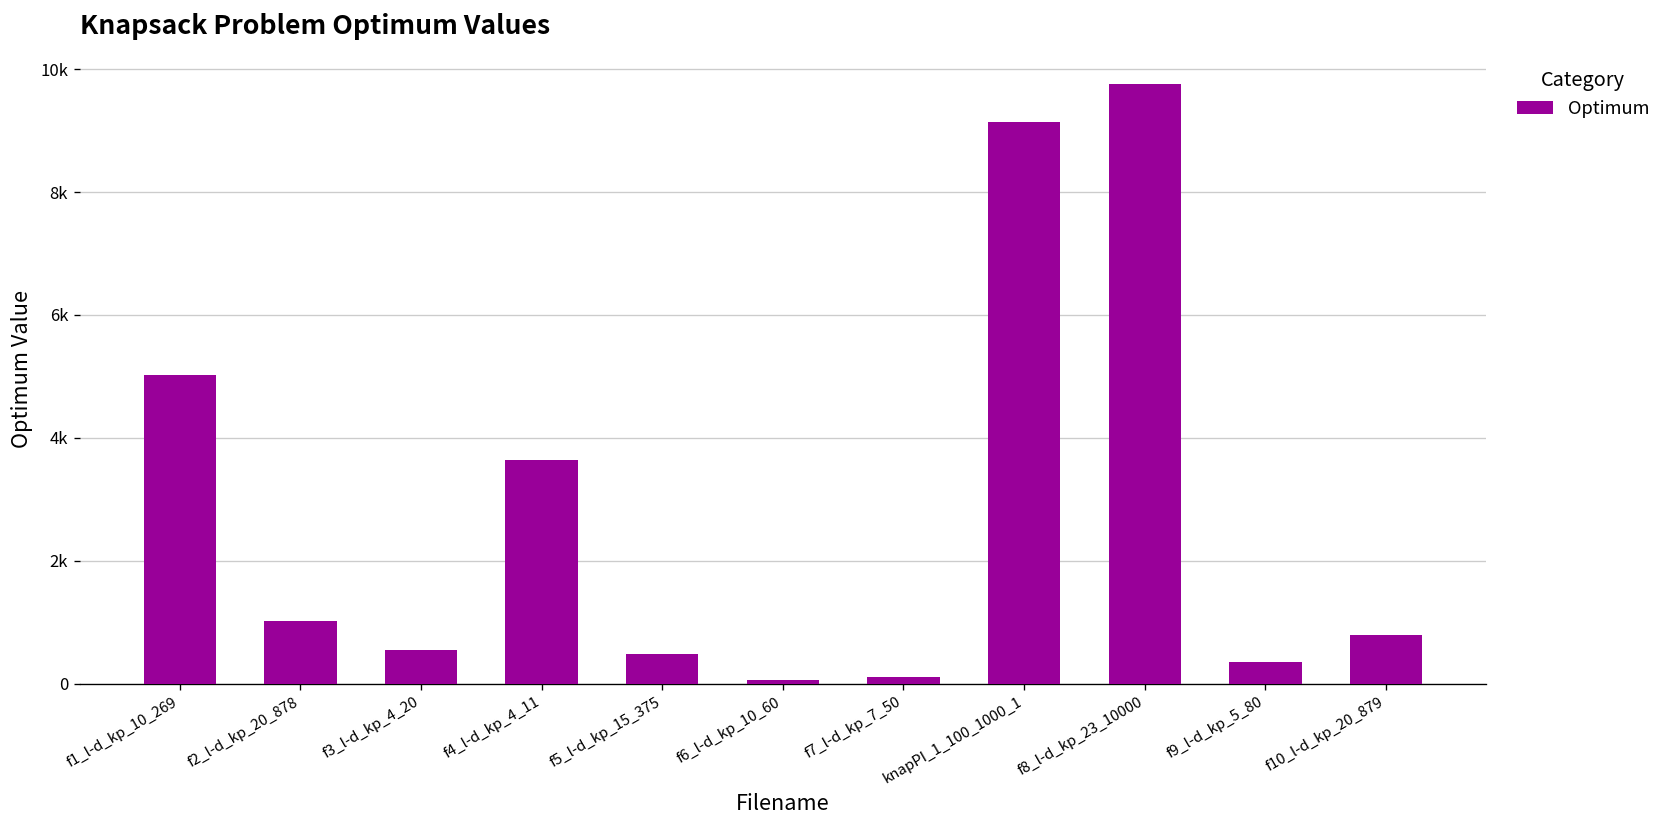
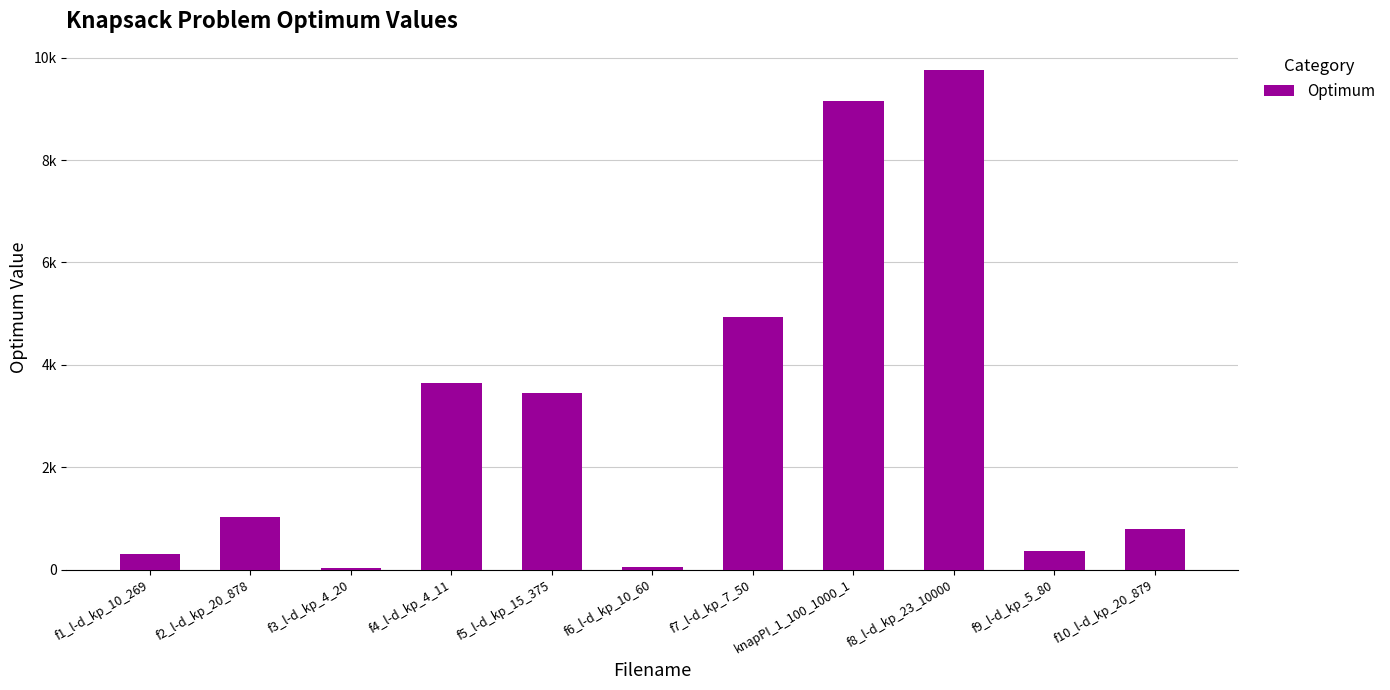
f1_l-d_kp_10_269: 5000 -> 300
f3_l-d_kp_4_20: 500 -> 0
f5_l-d_kp_15_375: 500 -> 3400
f7_l-d_kp_7_50: 100 -> 4900
